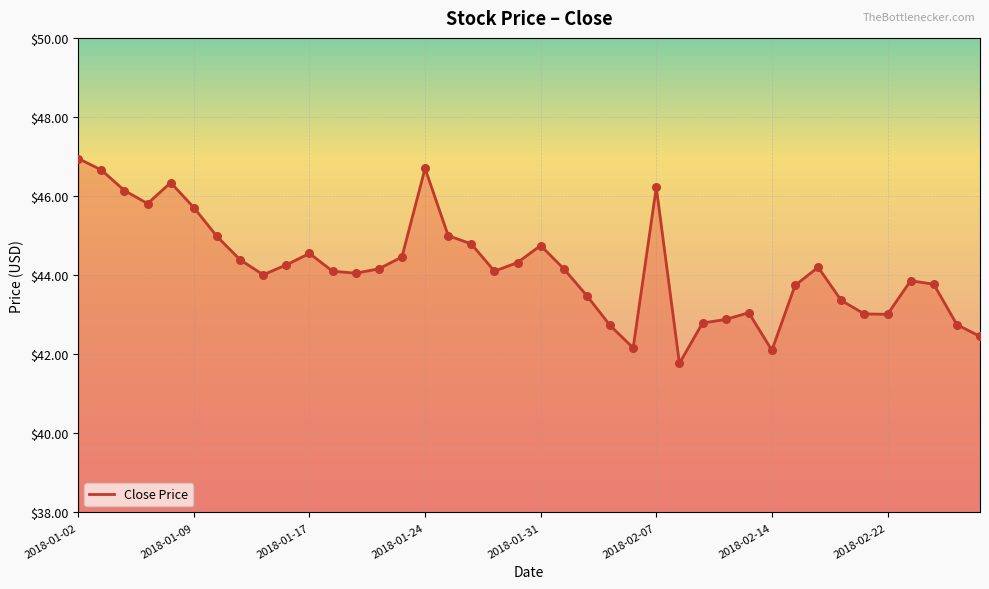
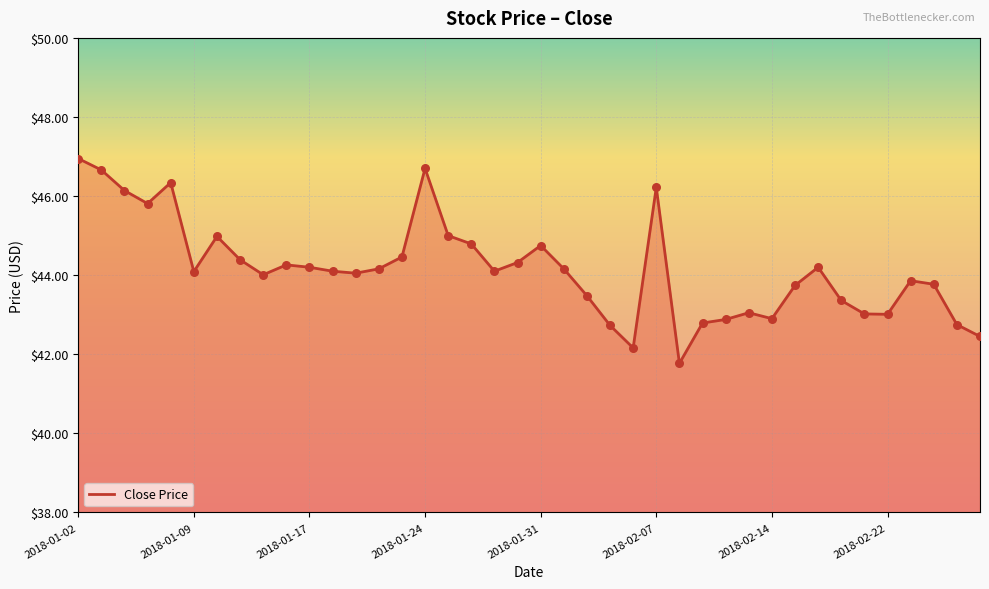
2018-01-09: $45.7 -> $44.1
2018-01-17: $44.6 -> $44.2
2018-02-14: $42.1 -> $42.9
